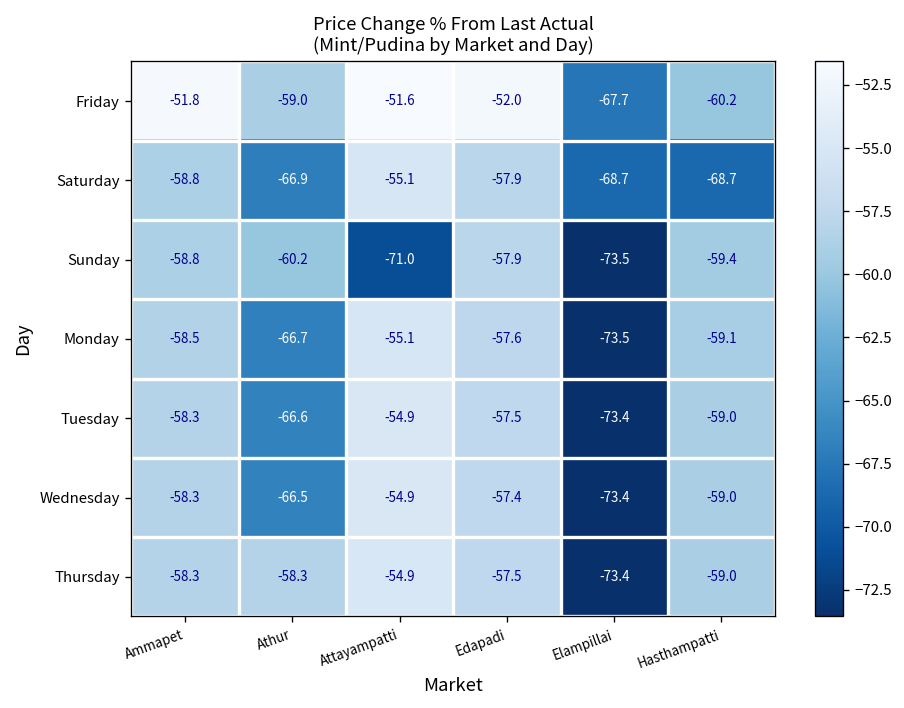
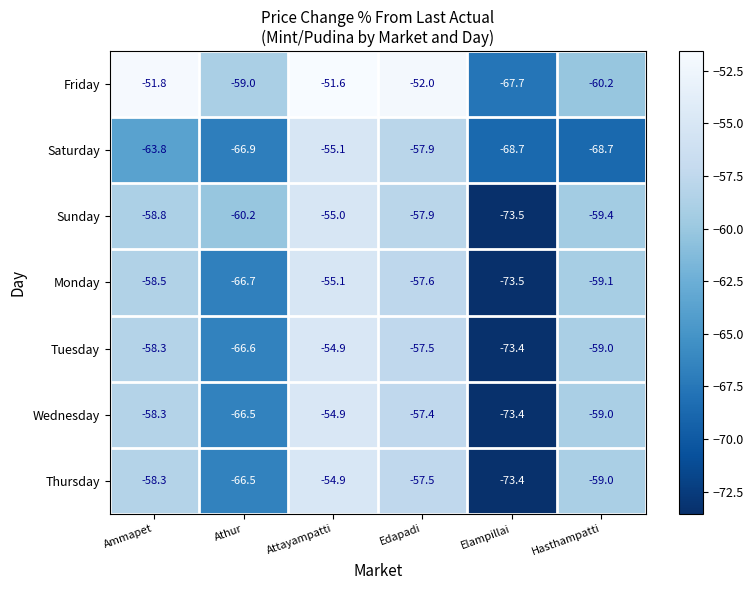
Saturday, Ammapet: -58.8 -> -63.8
Sunday, Attayampatti: -71.0 -> -55.0
Thursday, Athur: -58.3 -> -66.5
